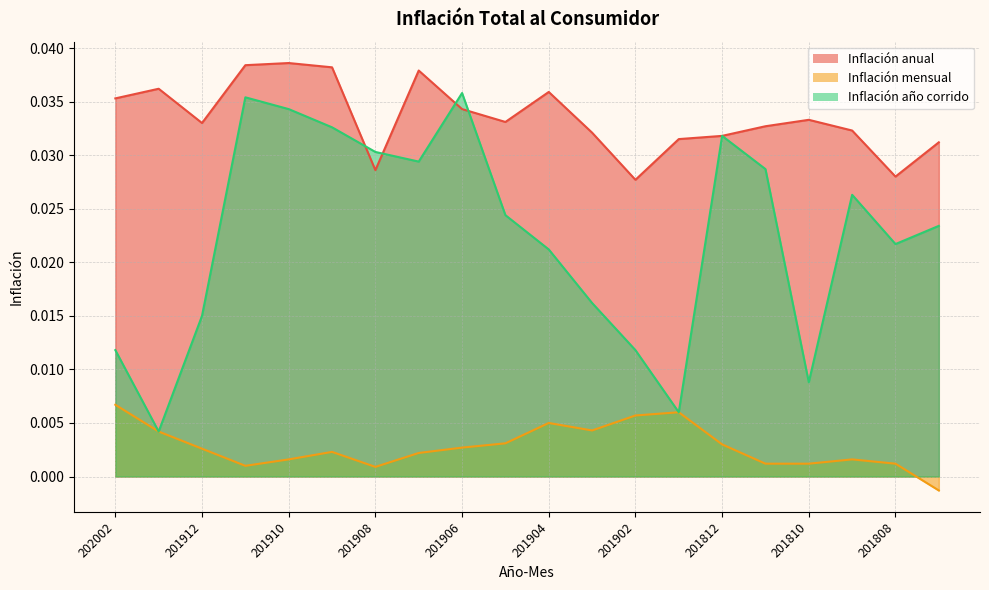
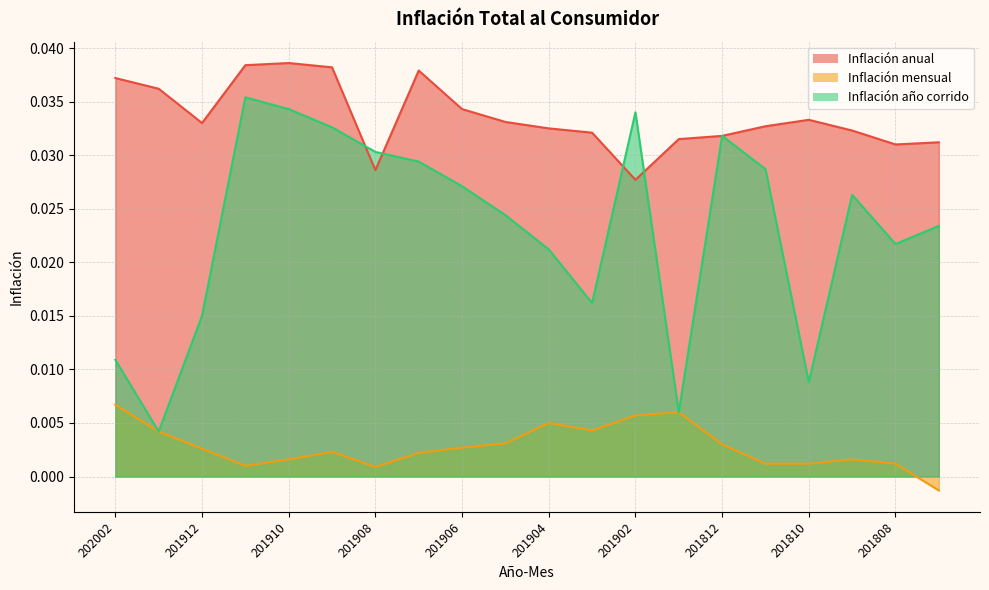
Inflación anual, 202002: 0.0353 -> 0.0372
Inflación año corrido, 202002: 0.0118 -> 0.0109
Inflación año corrido, 201906: 0.0358 -> 0.0271
Inflación anual, 201904: 0.0359 -> 0.0325
Inflación año corrido, 201902: 0.0118 -> 0.0340
Inflación anual, 201808: 0.028 -> 0.031
